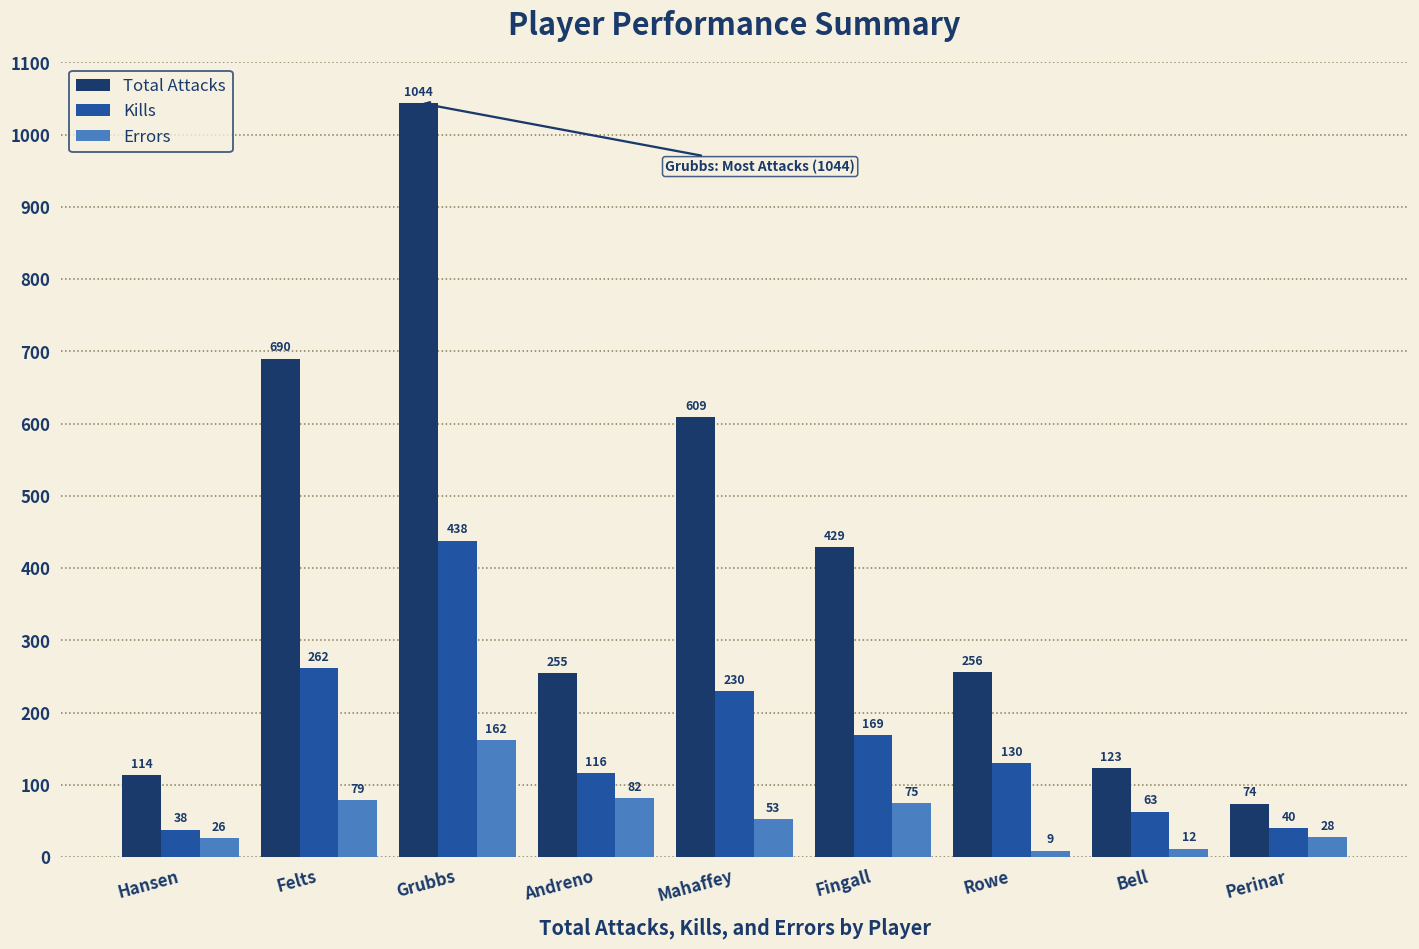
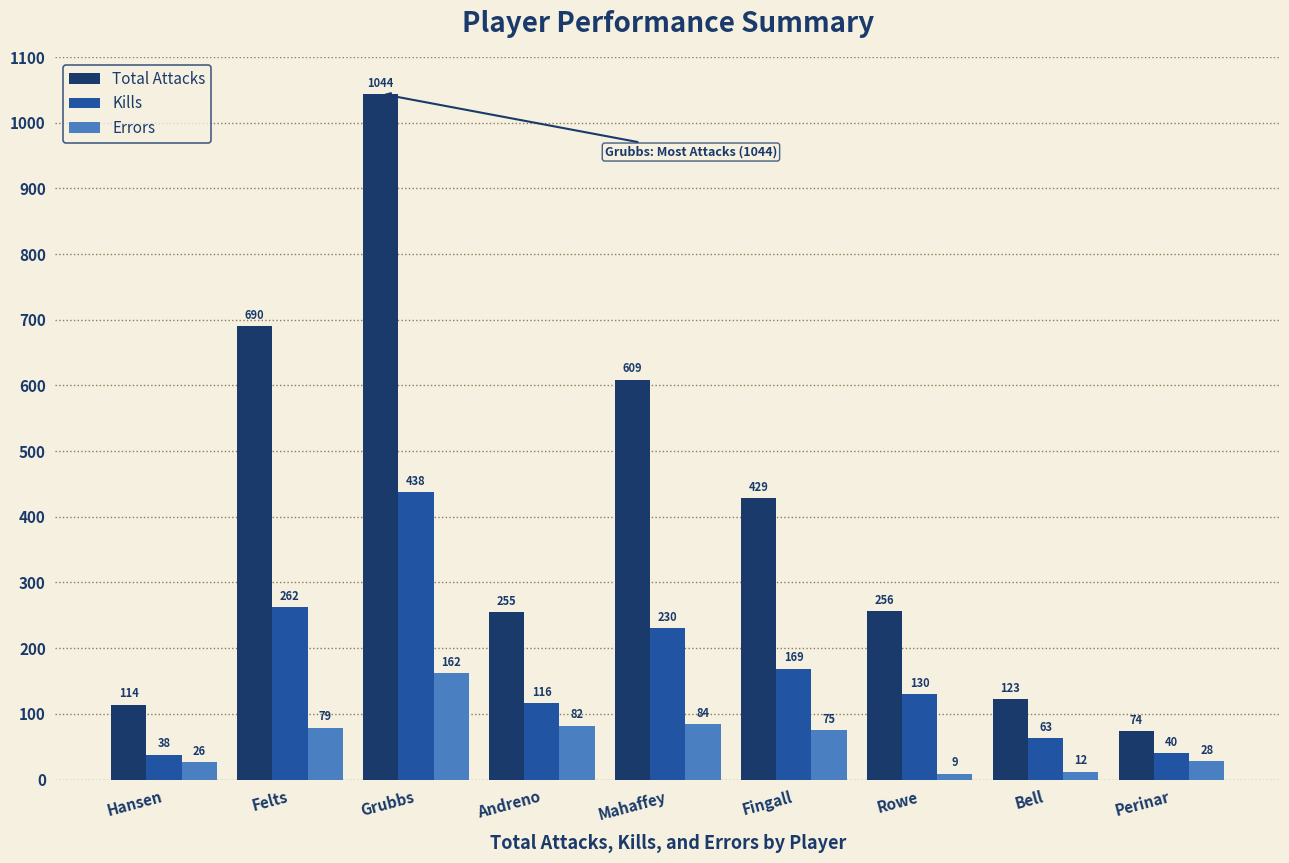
Errors, Mahaffey: 53 -> 84
